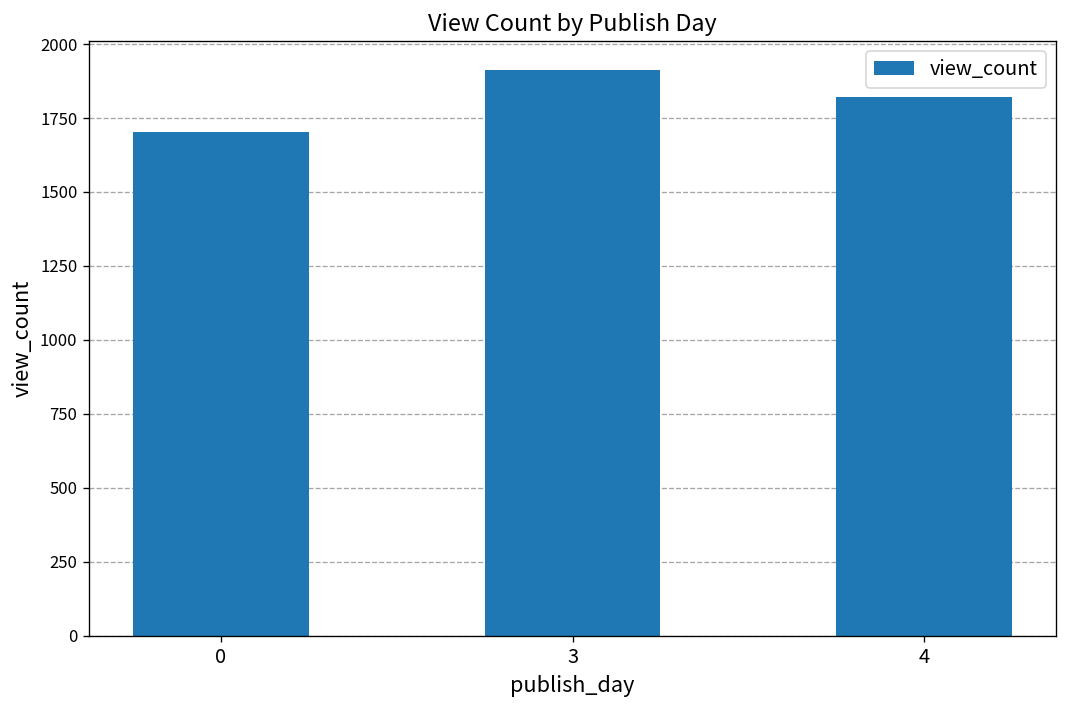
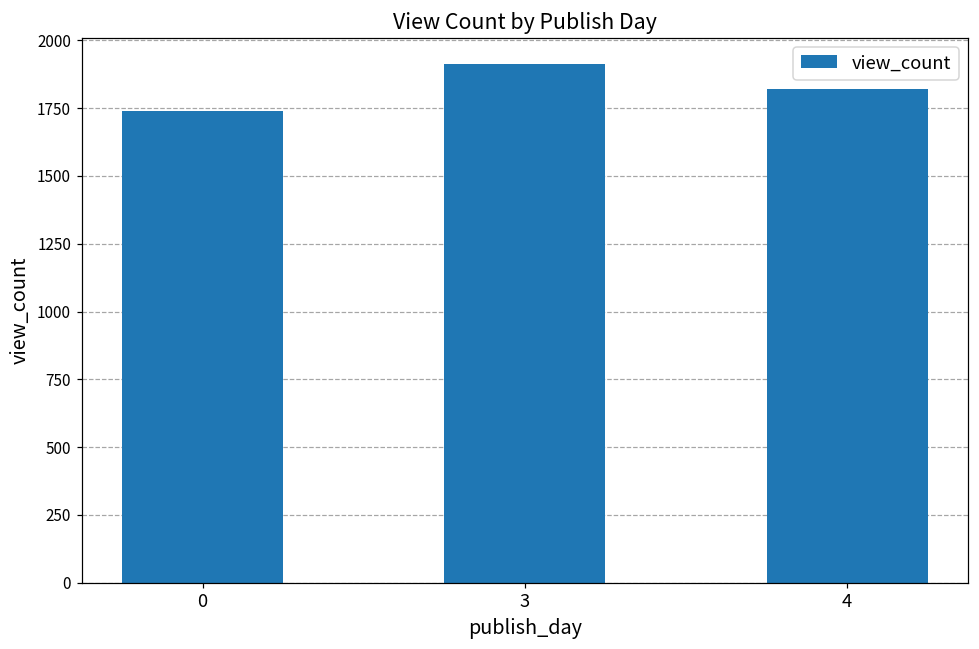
0: 1700 -> 1740
